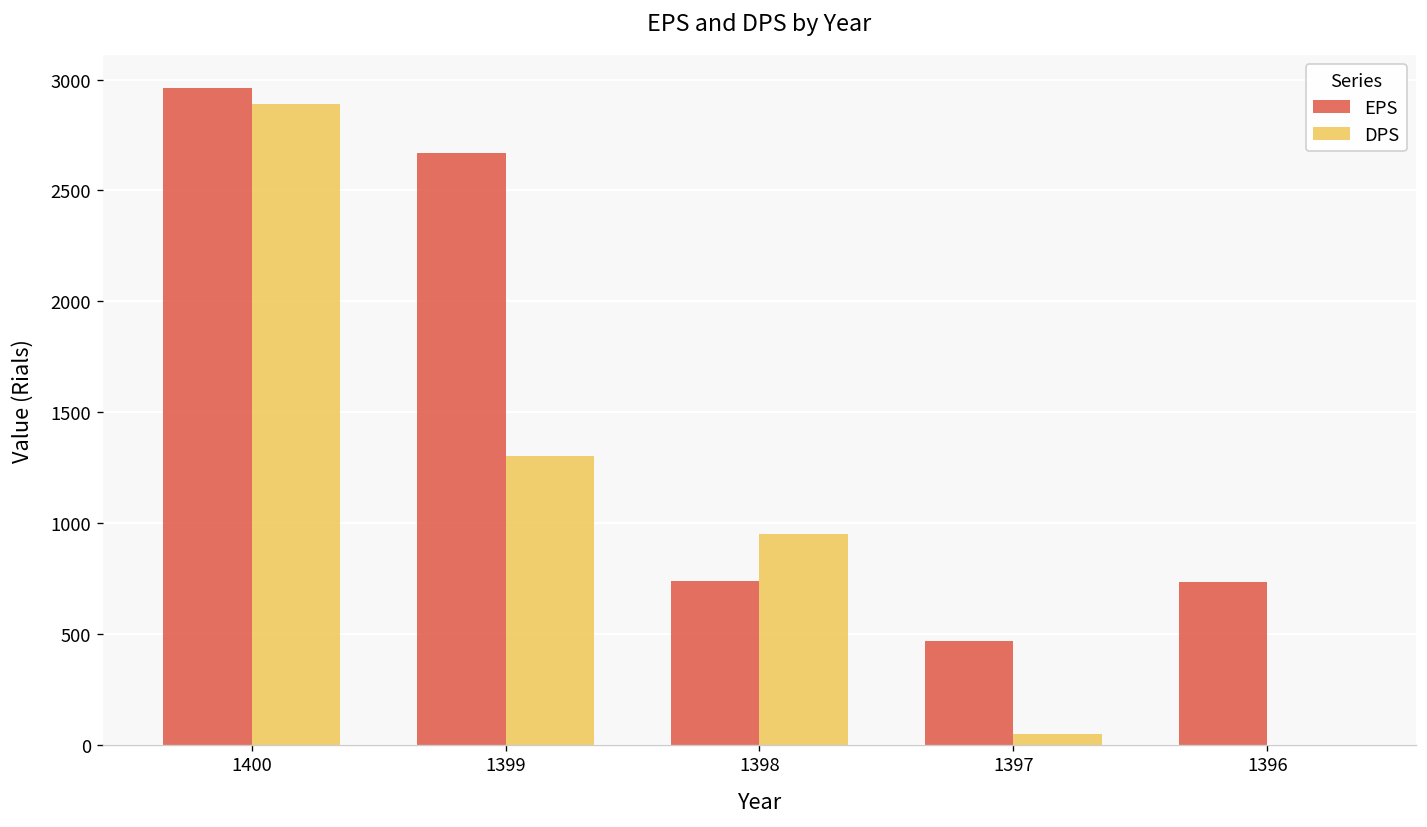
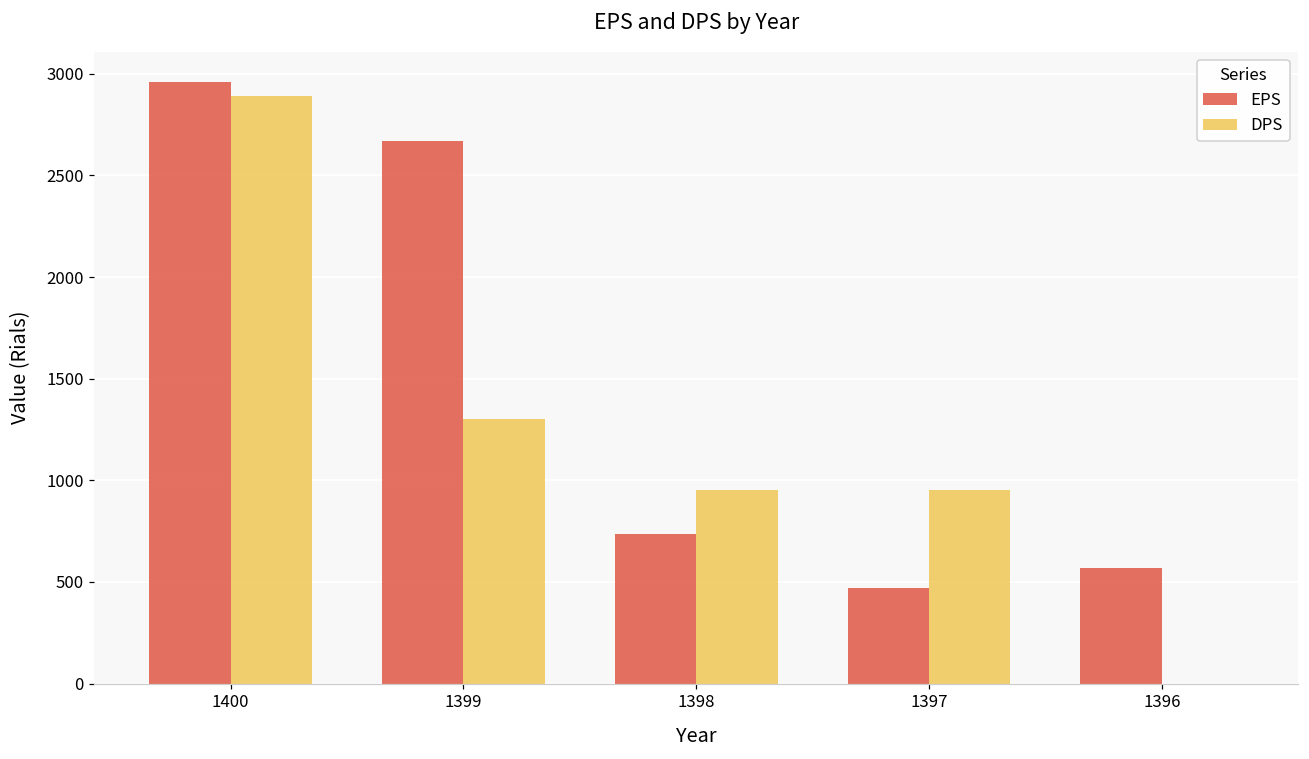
DPS, 1397: 50 -> 950
EPS, 1396: 740 -> 570
